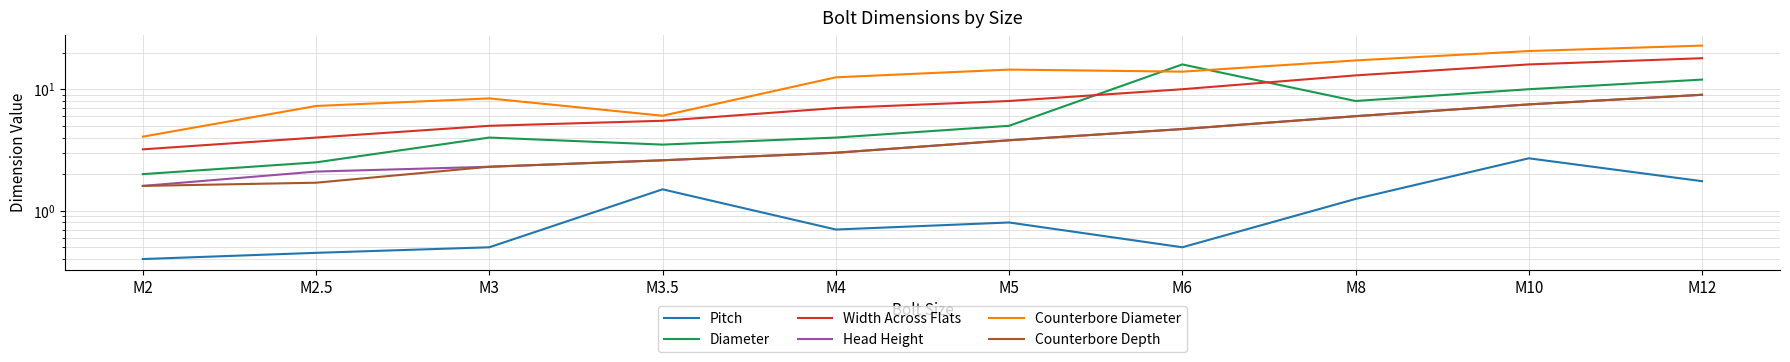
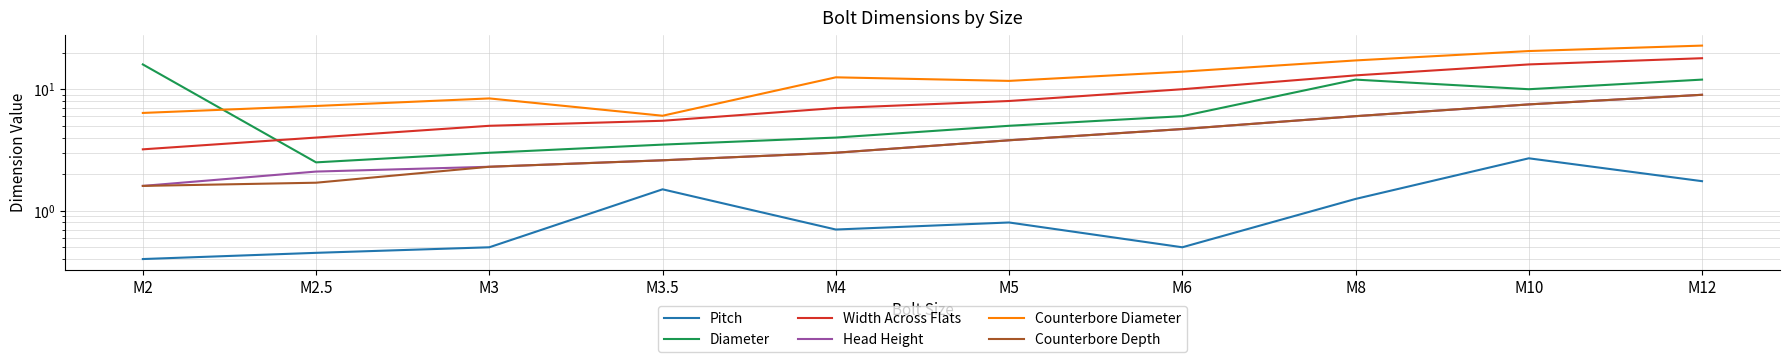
Diameter, M2: 2 -> 16
Counterbore Diameter, M2: 4.1 -> 6
Diameter, M3: 4 -> 3
Counterbore Diameter, M5: 15 -> 12
Diameter, M6: 16 -> 6
Diameter, M8: 8 -> 12
